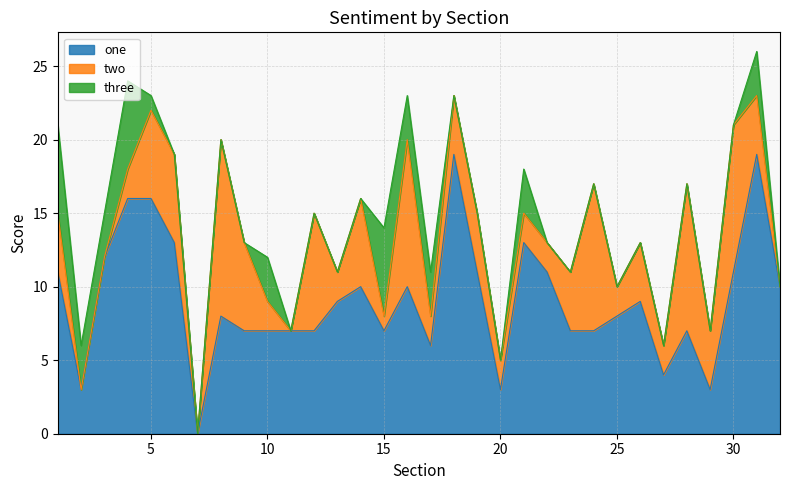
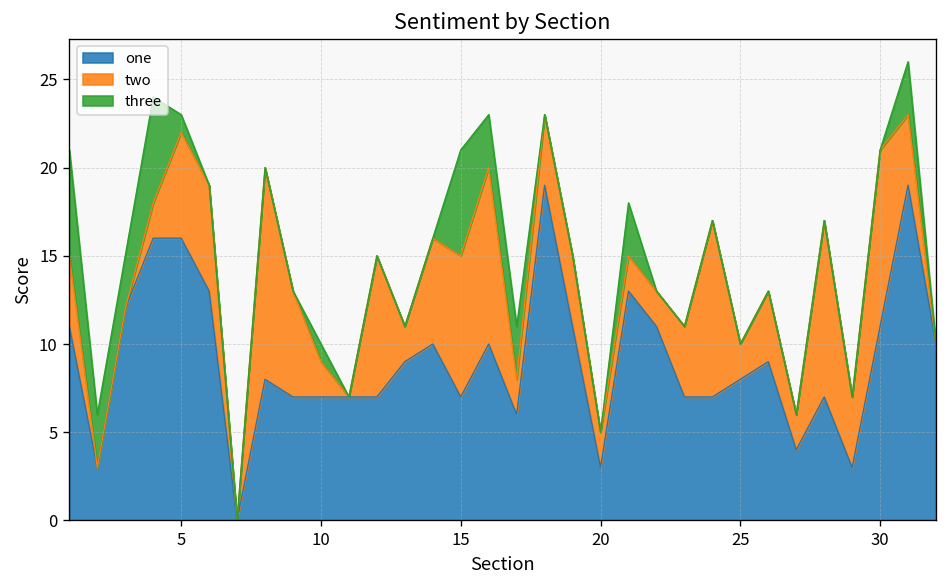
three, 10: 3 -> 1
two, 15: 1 -> 8
